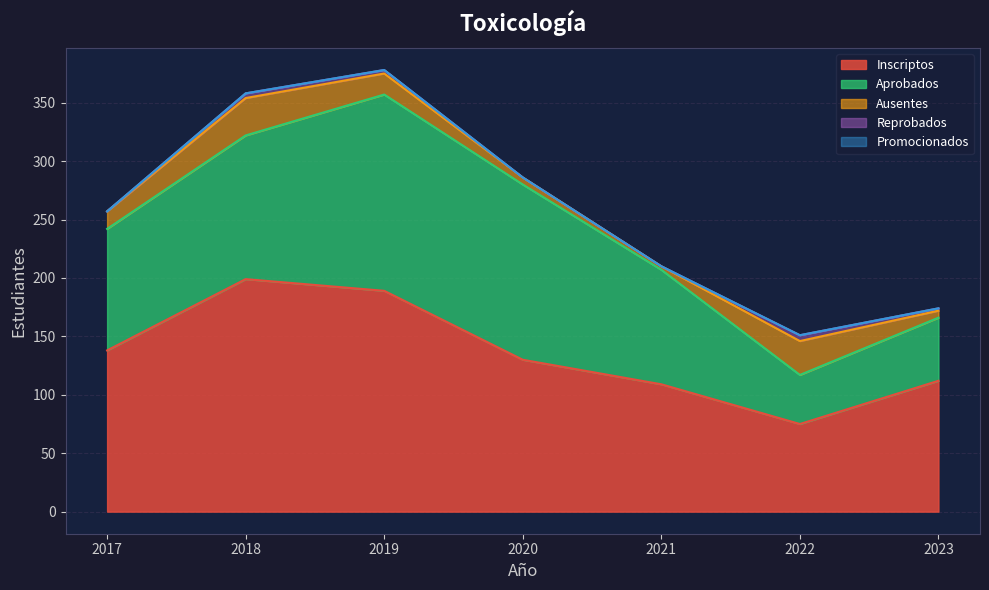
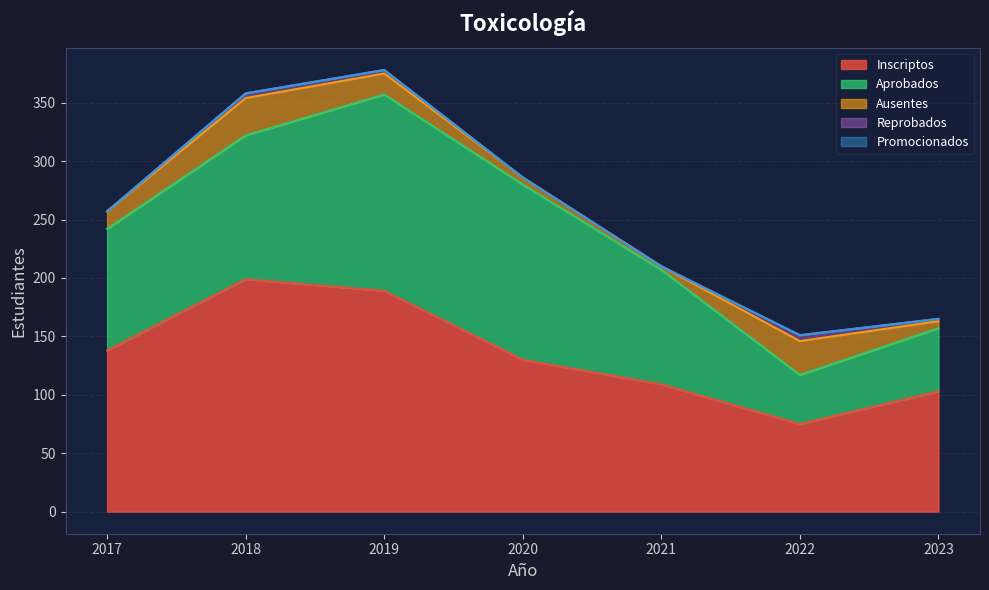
Inscriptos, 2023: 112 -> 103
